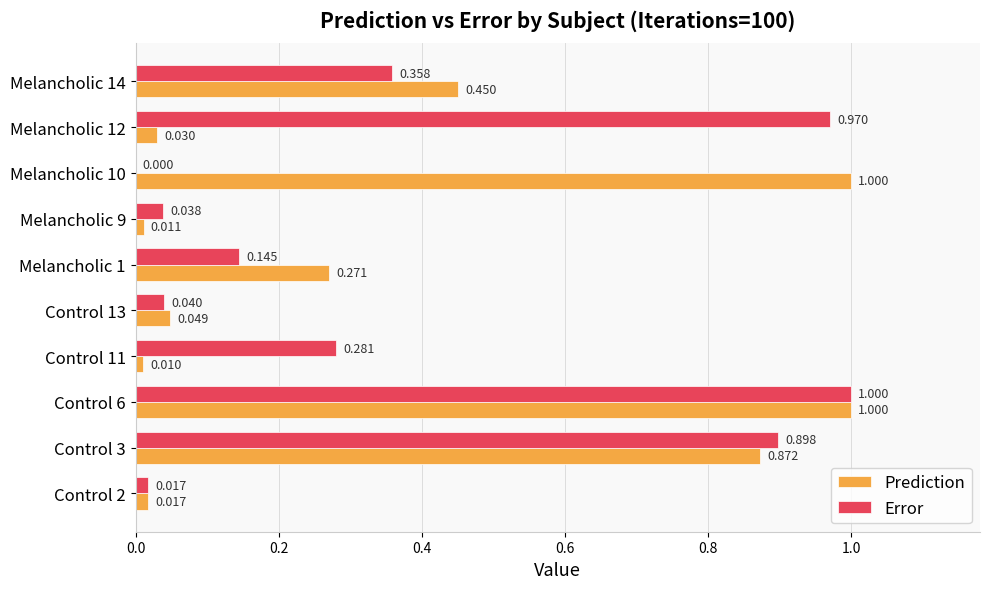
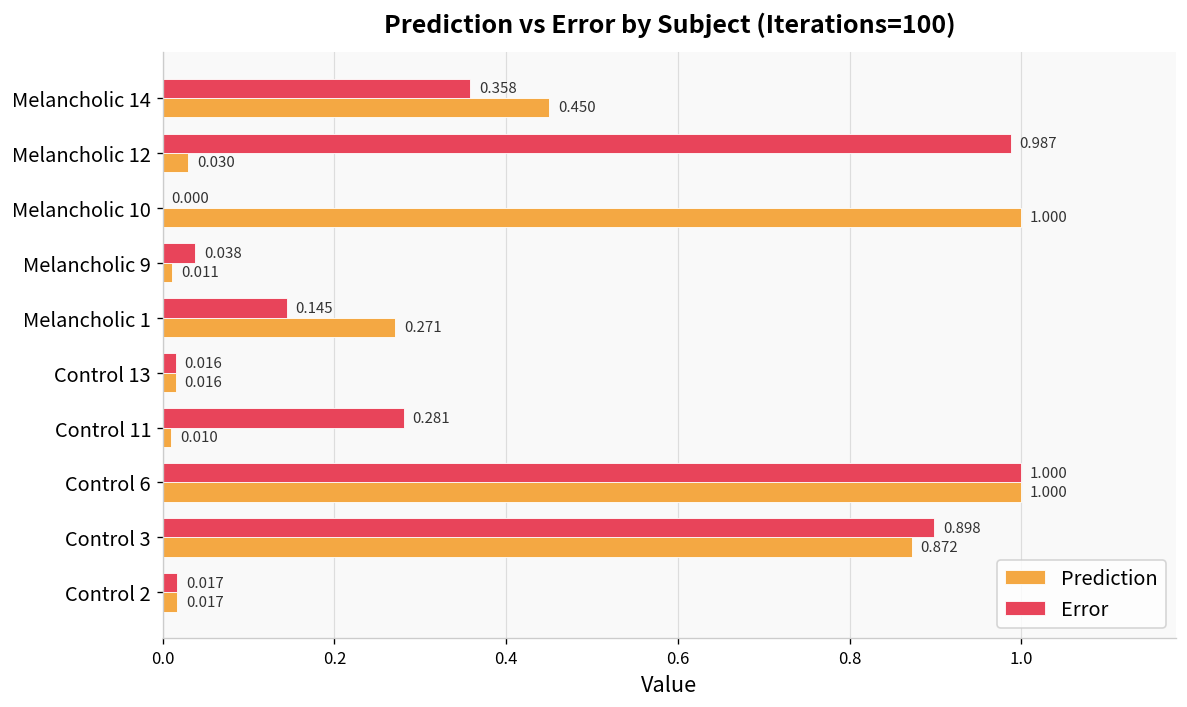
Error, Melancholic 12: 0.970 -> 0.987
Error, Control 13: 0.040 -> 0.016
Prediction, Control 13: 0.049 -> 0.016
